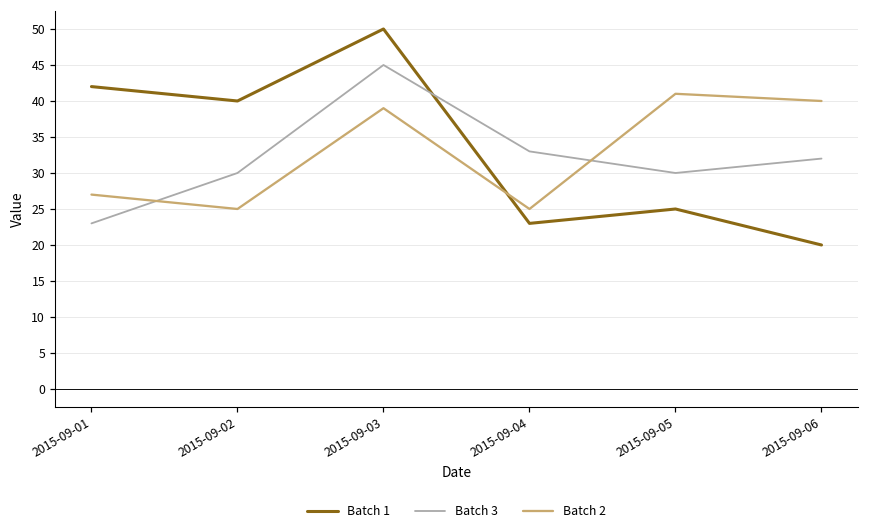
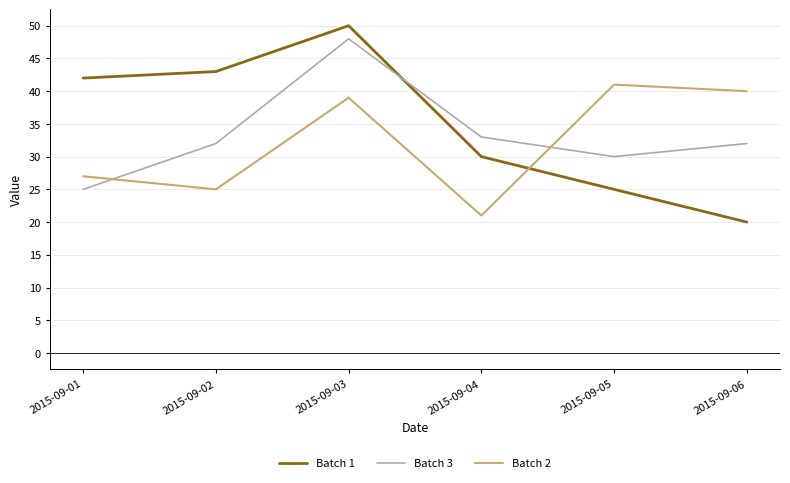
Batch 3, 2015-09-01: 23 -> 25
Batch 1, 2015-09-02: 40 -> 43
Batch 3, 2015-09-02: 30 -> 32
Batch 3, 2015-09-03: 45 -> 48
Batch 1, 2015-09-04: 23 -> 30
Batch 2, 2015-09-04: 25 -> 21
